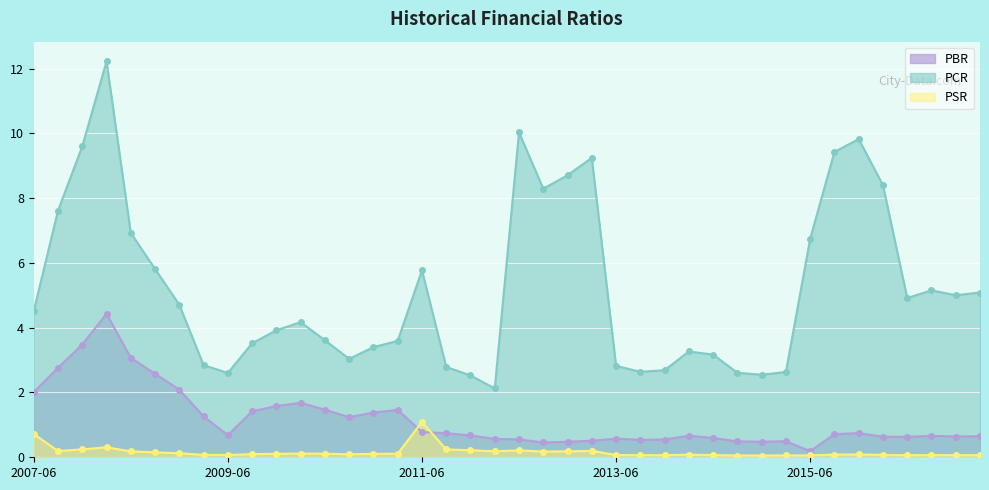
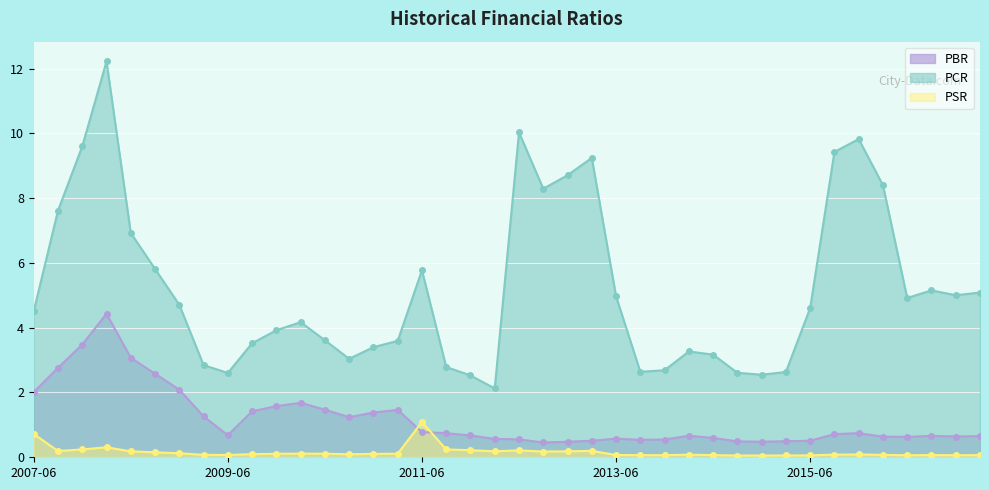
PCR, 2013-06: 2.8 -> 5.0
PBR, 2015-06: 0.2 -> 0.5
PCR, 2015-06: 6.7 -> 4.6
